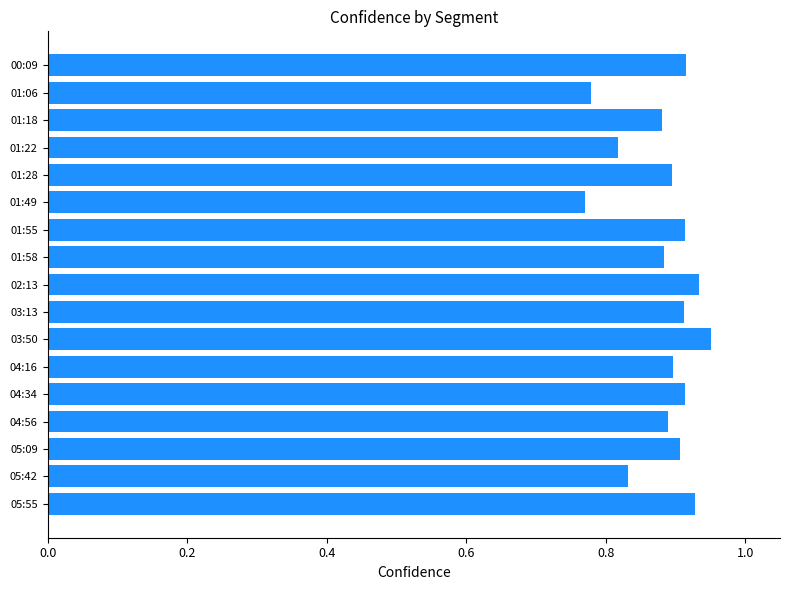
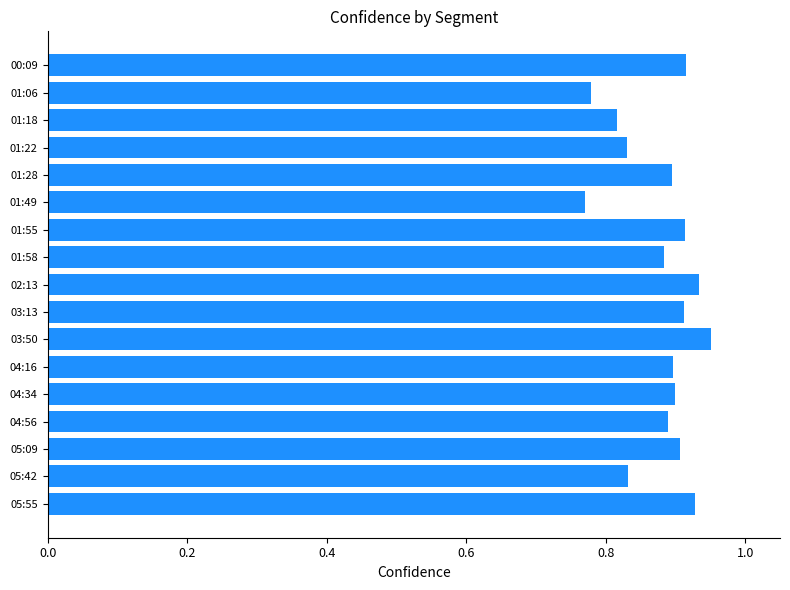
01:18: 0.88 -> 0.82
01:22: 0.82 -> 0.83
04:34: 0.91 -> 0.90
